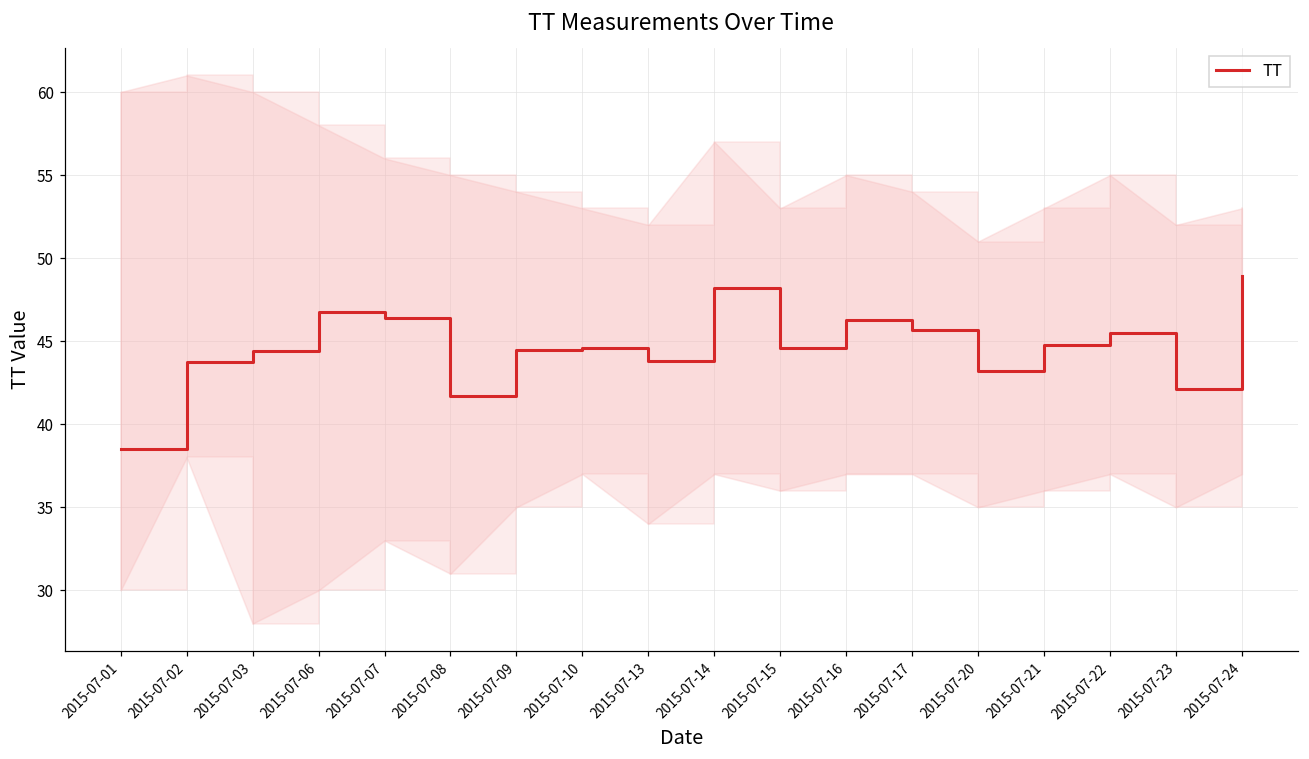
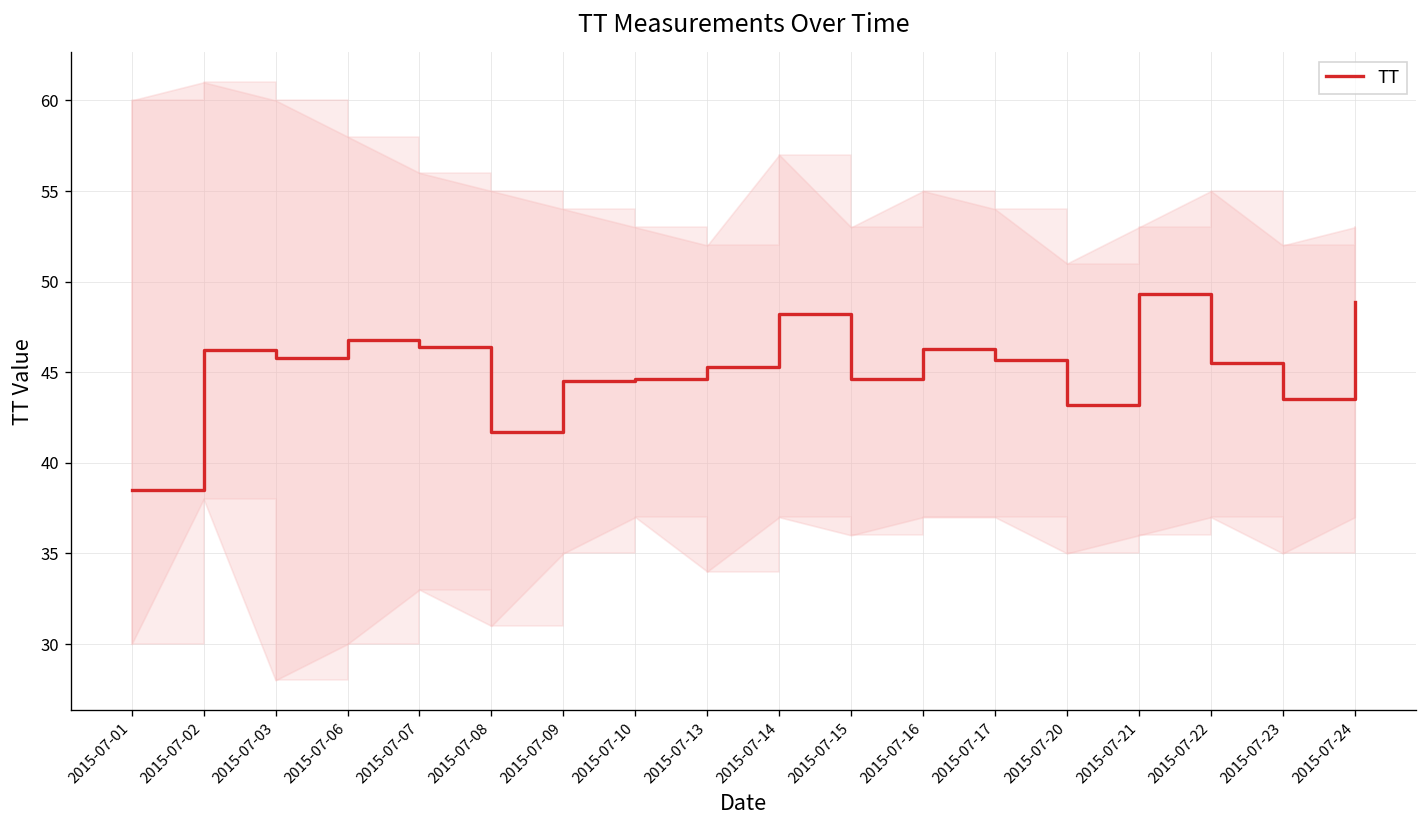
TT, 2015-07-02: 43.8 -> 46.3
TT, 2015-07-03: 44.4 -> 45.8
TT, 2015-07-13: 43.8 -> 45.3
TT, 2015-07-21: 44.8 -> 49.3
TT, 2015-07-23: 42.1 -> 43.5
